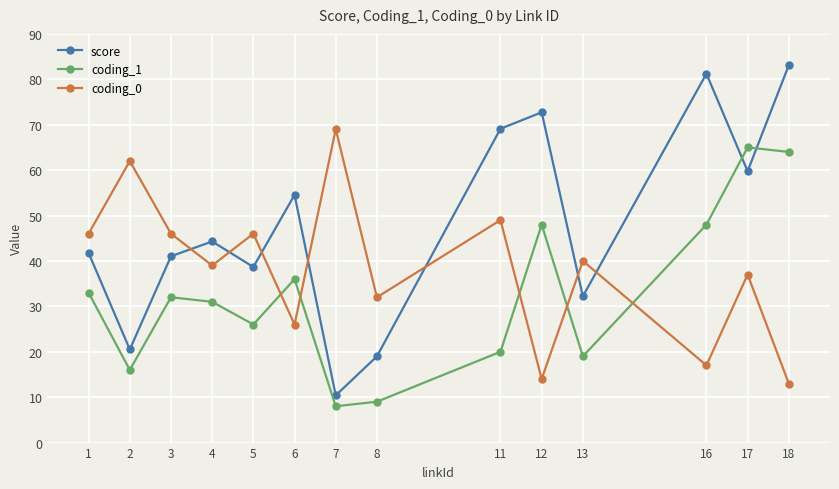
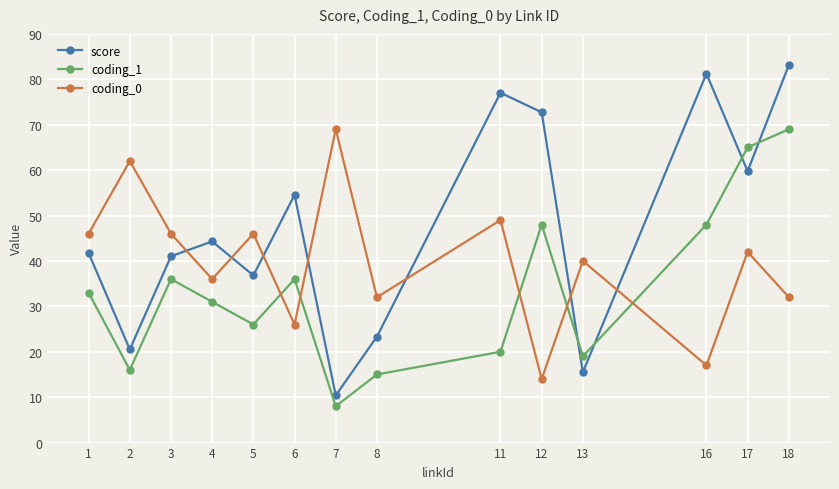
coding_1, 3: 32 -> 36
coding_0, 4: 39 -> 36
score, 5: 39 -> 37
score, 8: 19 -> 23
coding_1, 8: 9 -> 15
score, 11: 69 -> 77
score, 13: 32 -> 16
coding_0, 17: 37 -> 42
coding_1, 18: 64 -> 69
coding_0, 18: 13 -> 32
